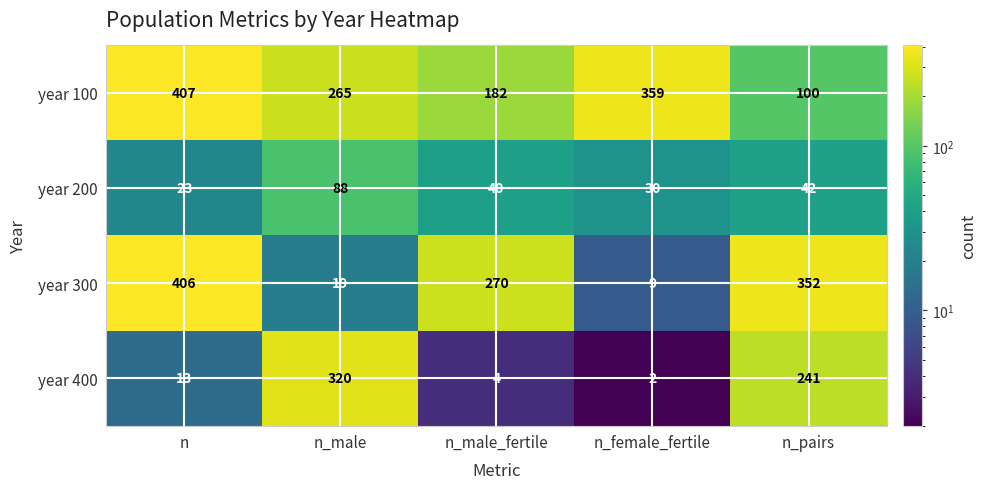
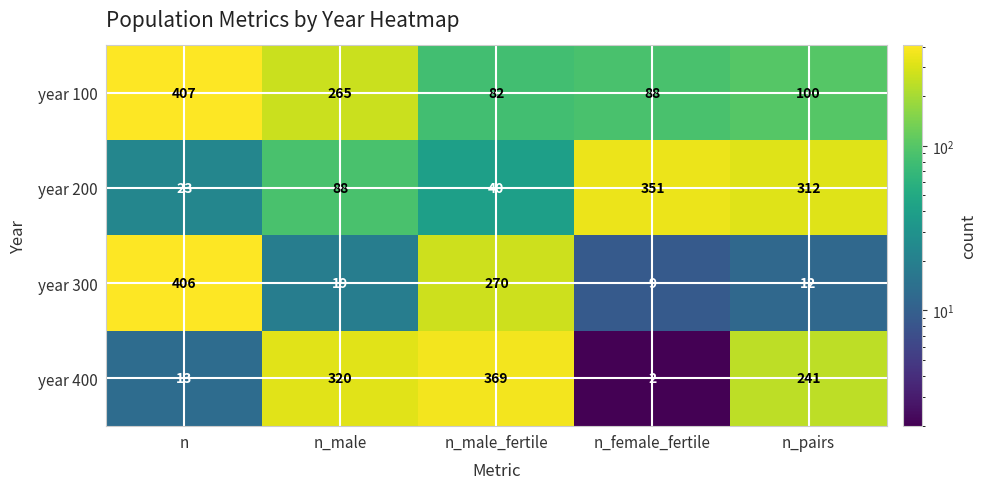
year 100, n_male_fertile: 182 -> 82
year 100, n_female_fertile: 359 -> 88
year 200, n_female_fertile: 30 -> 351
year 200, n_pairs: 42 -> 312
year 300, n_pairs: 352 -> 12
year 400, n_male_fertile: 4 -> 369
